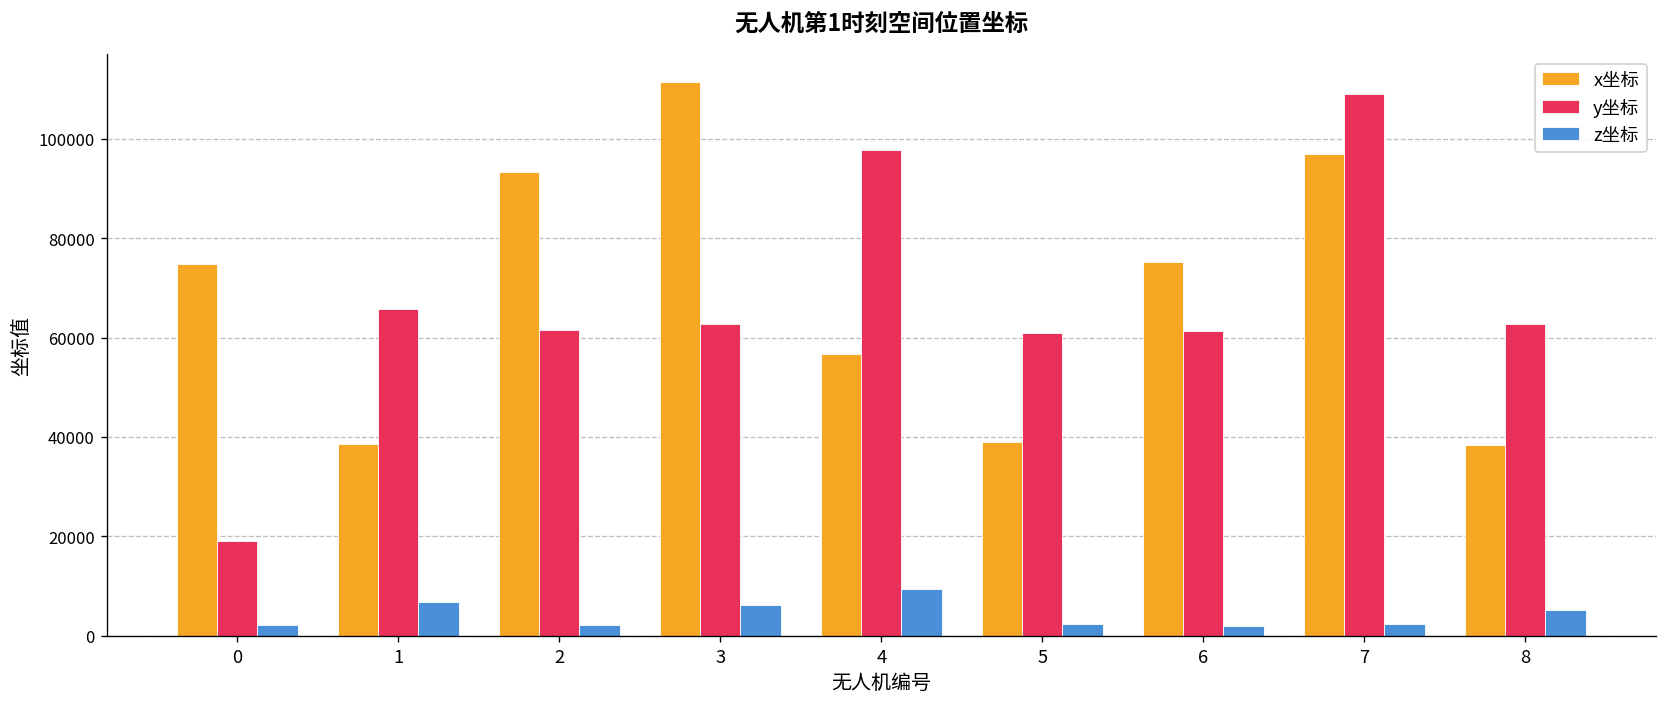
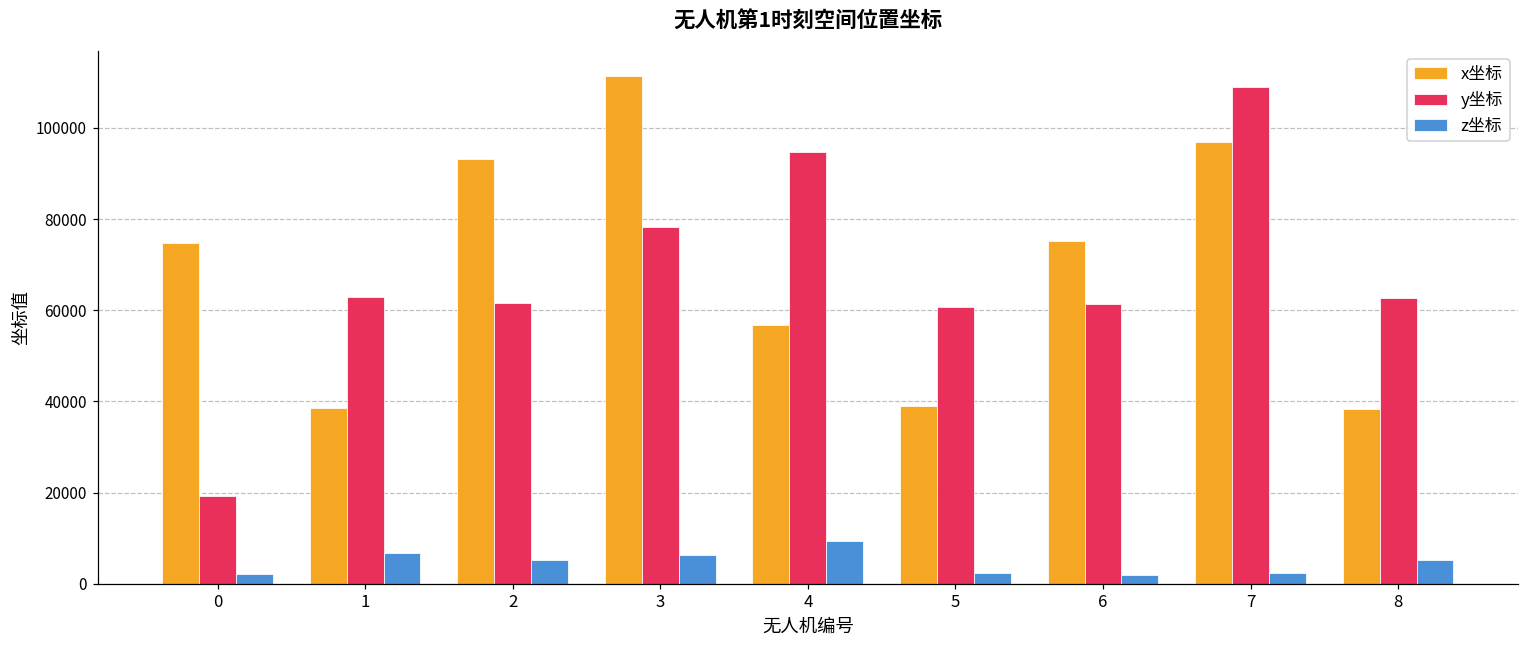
y坐标, 1: 66000 -> 63000
z坐标, 2: 2000 -> 5000
y坐标, 3: 63000 -> 78000
y坐标, 4: 98000 -> 95000
